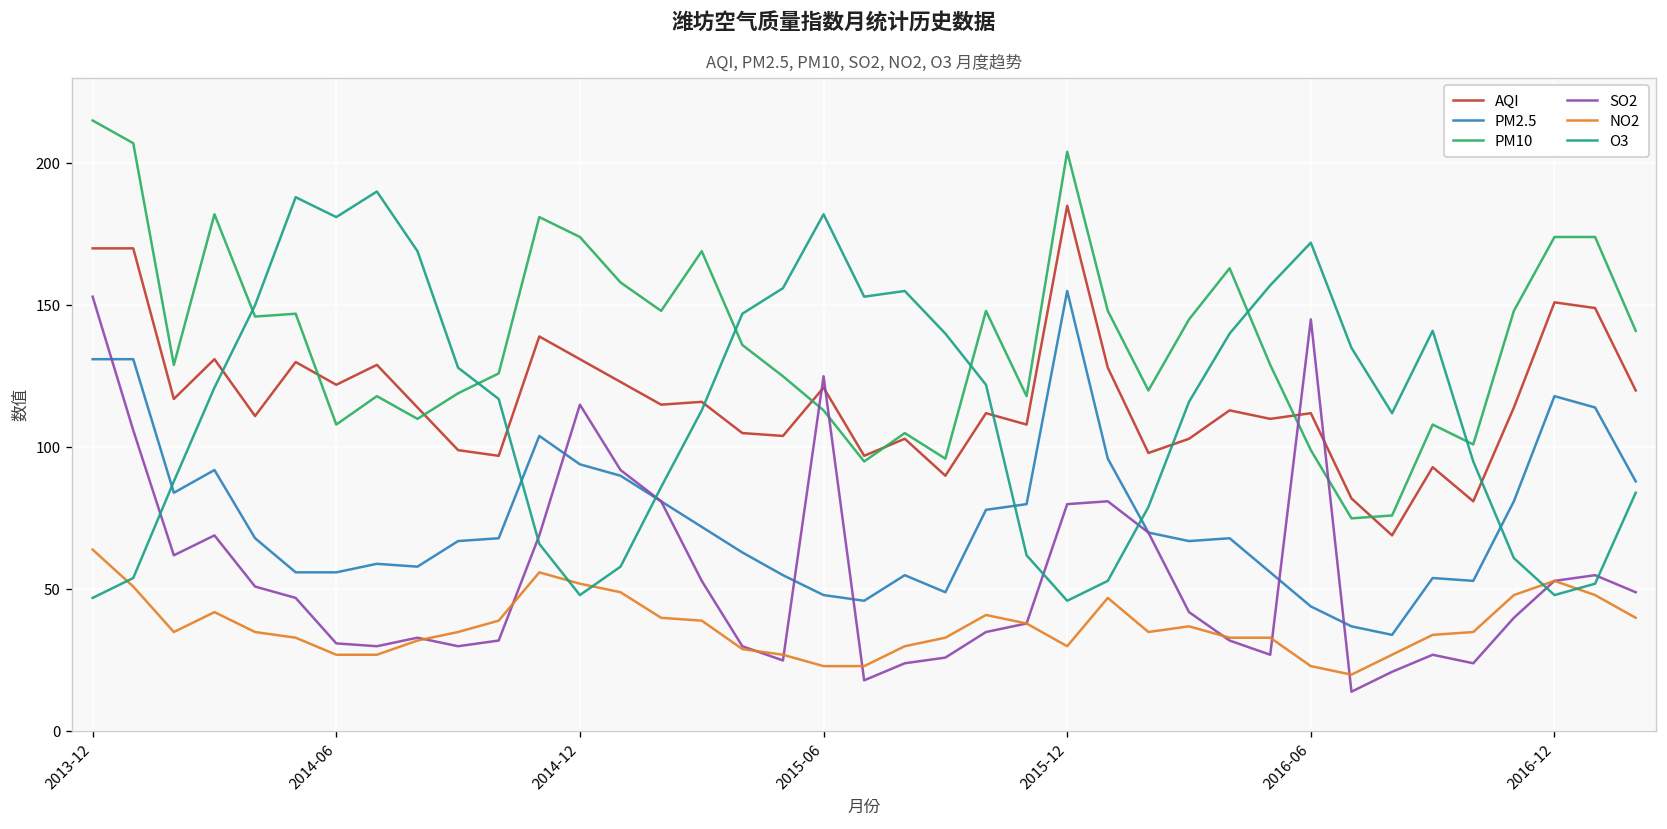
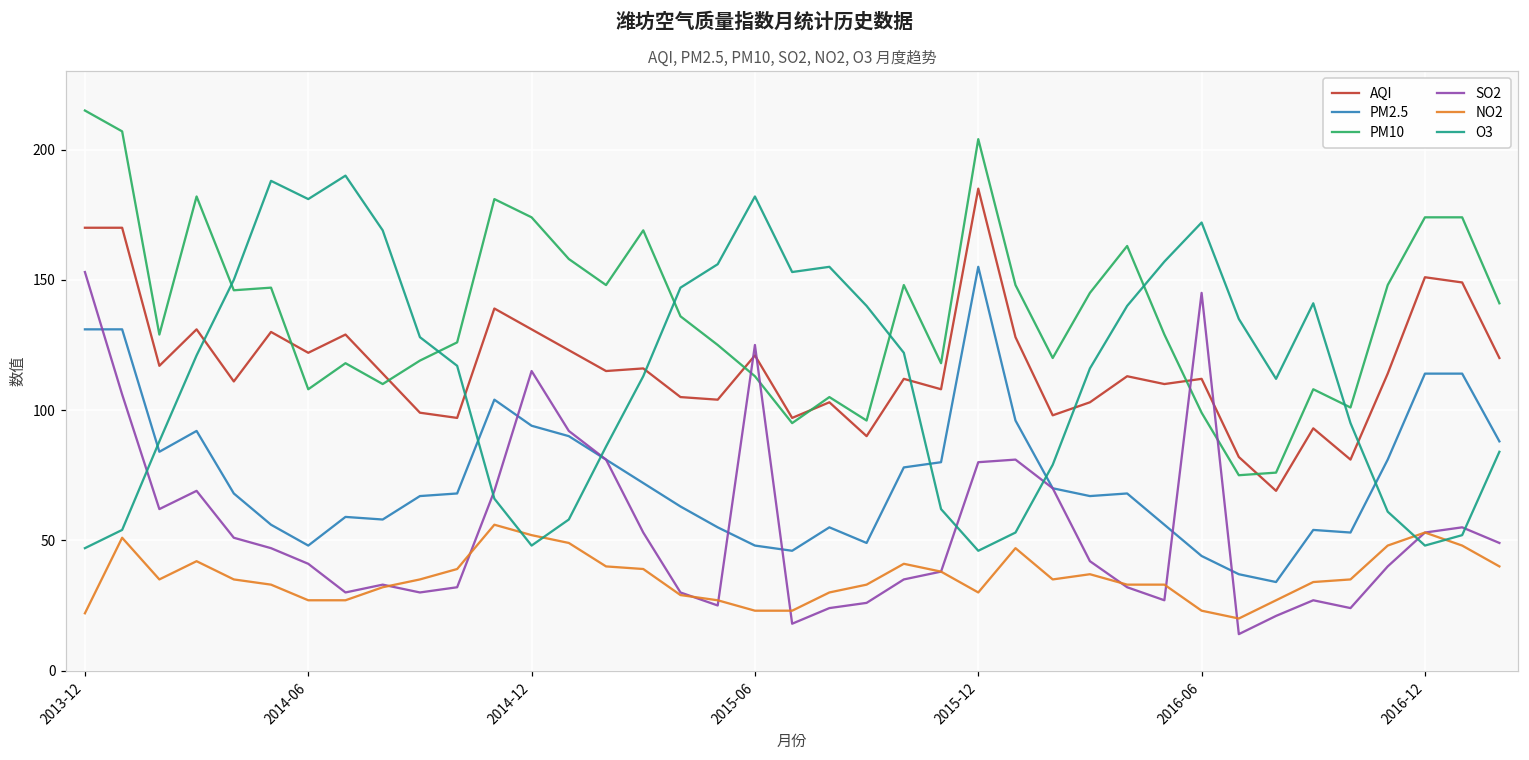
NO2, 2013-12: 64 -> 22
PM2.5, 2014-06: 56 -> 48
SO2, 2014-06: 31 -> 41
PM2.5, 2016-12: 118 -> 114
